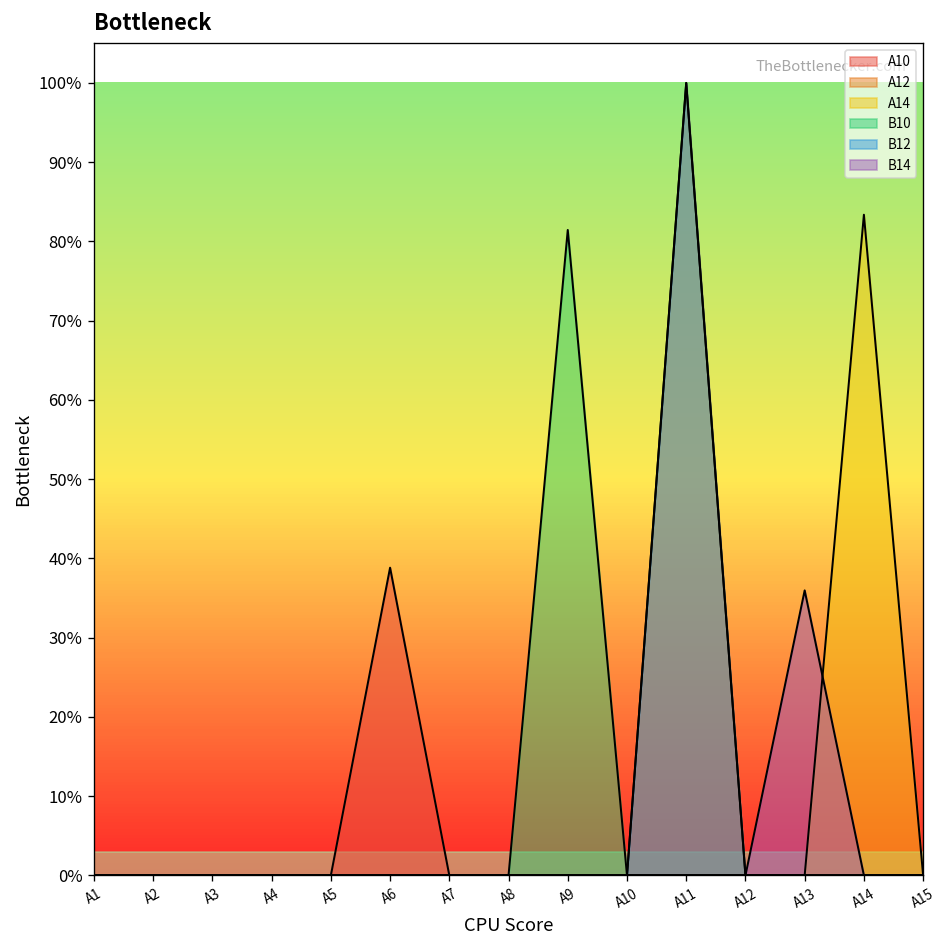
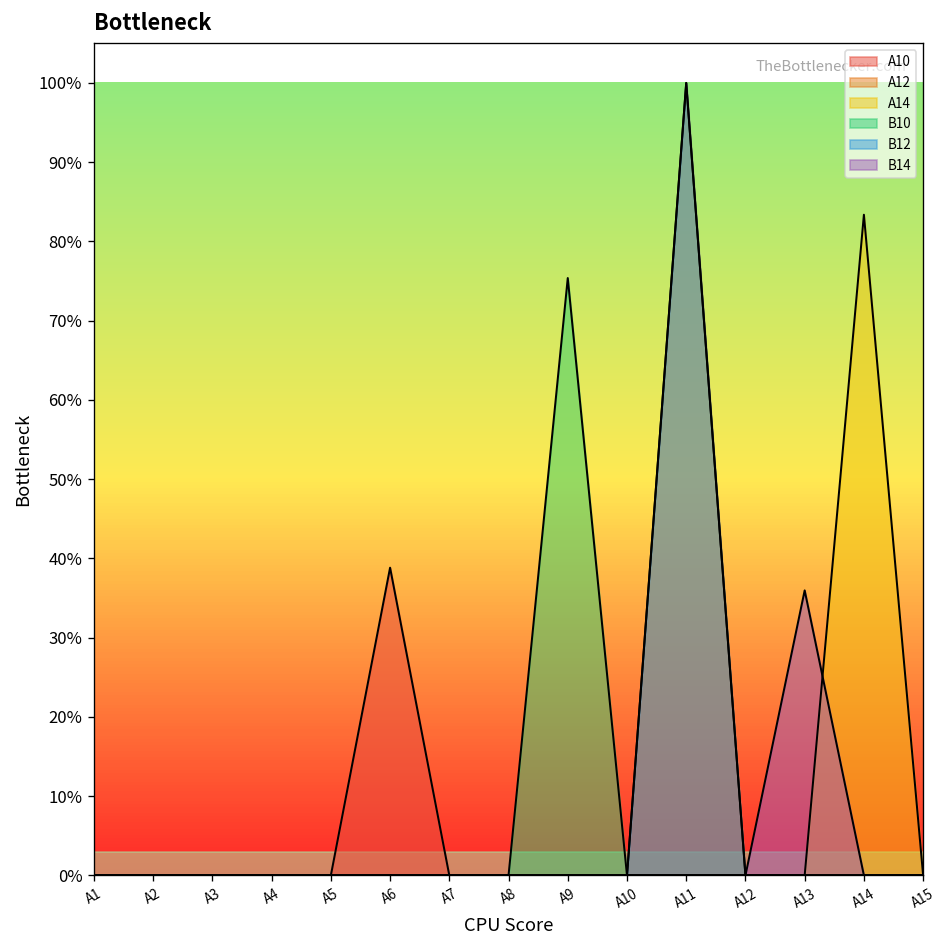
B10, A9: 81% -> 75%
